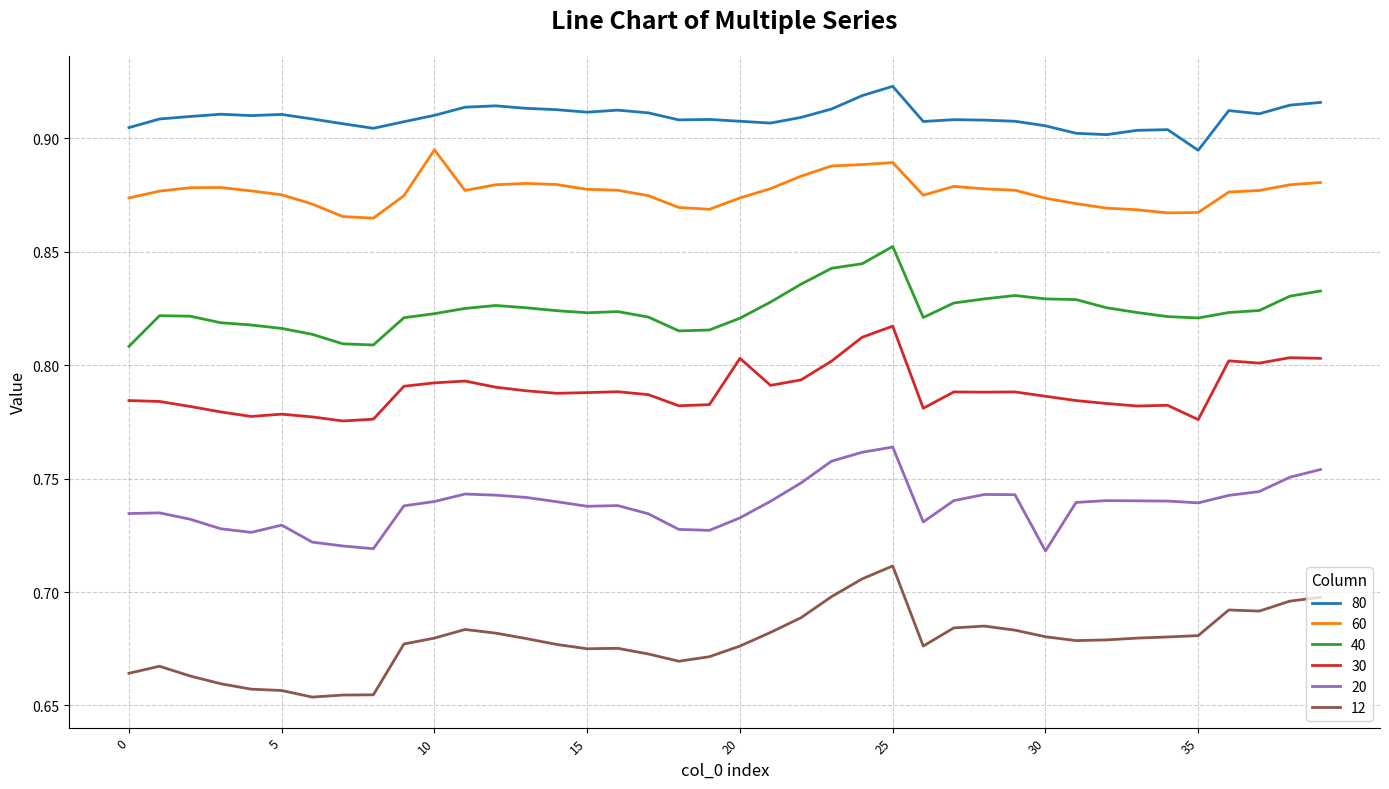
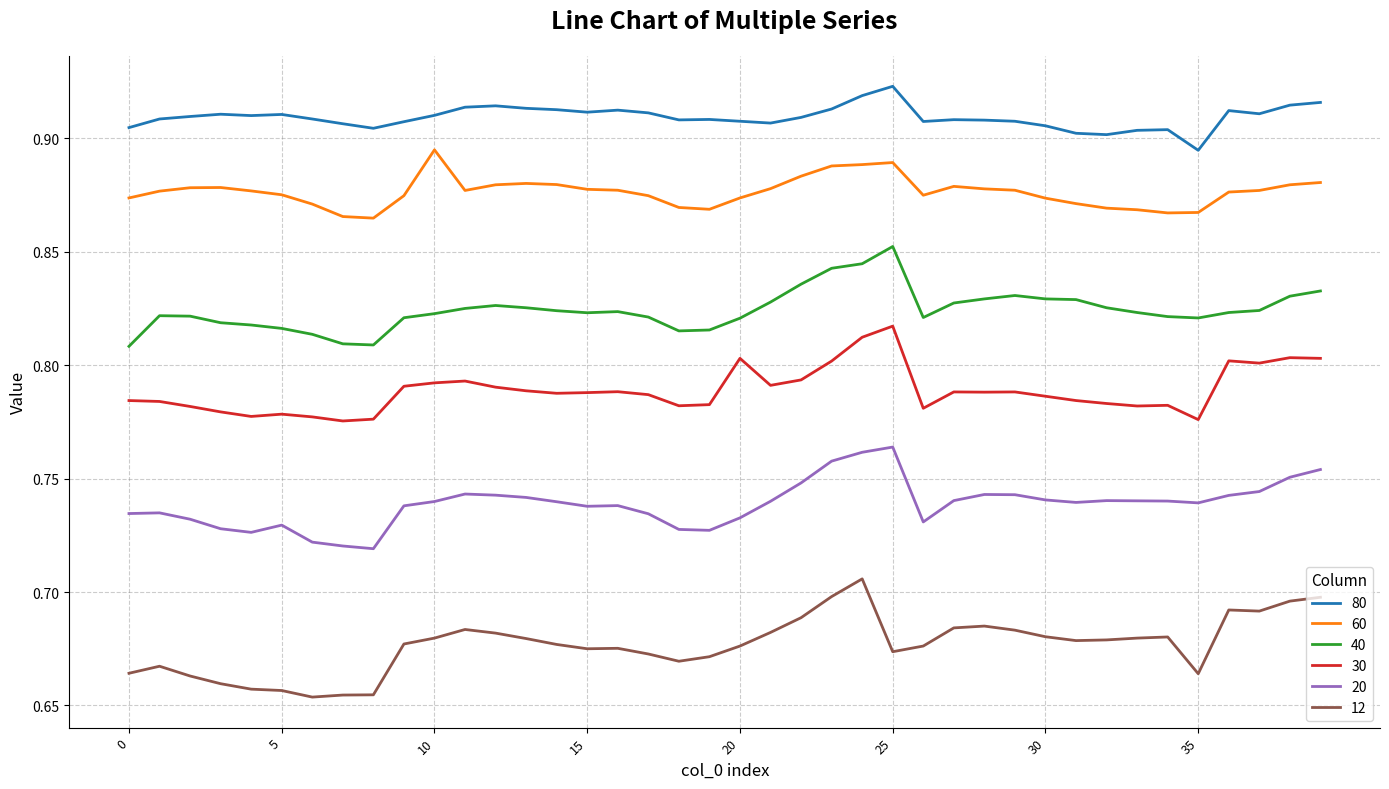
12, 25: 0.712 -> 0.674
20, 30: 0.718 -> 0.741
12, 35: 0.681 -> 0.664
